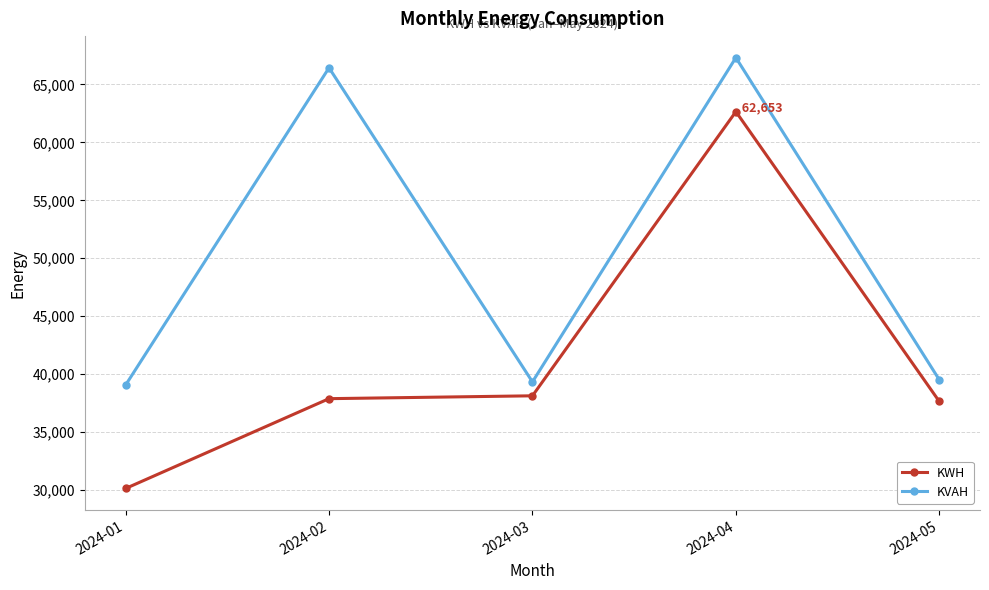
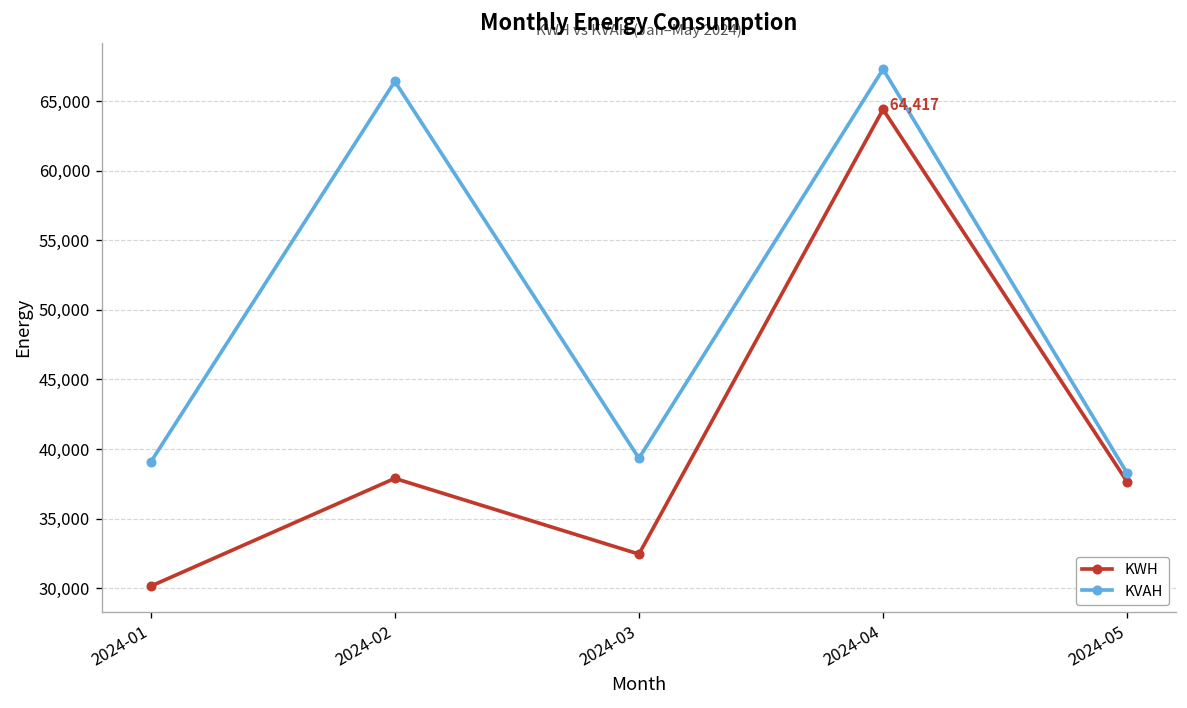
KWH, 2024-03: 38,100 -> 32,400
KWH, 2024-04: 62,653 -> 64,417
KVAH, 2024-05: 39,500 -> 38,300
